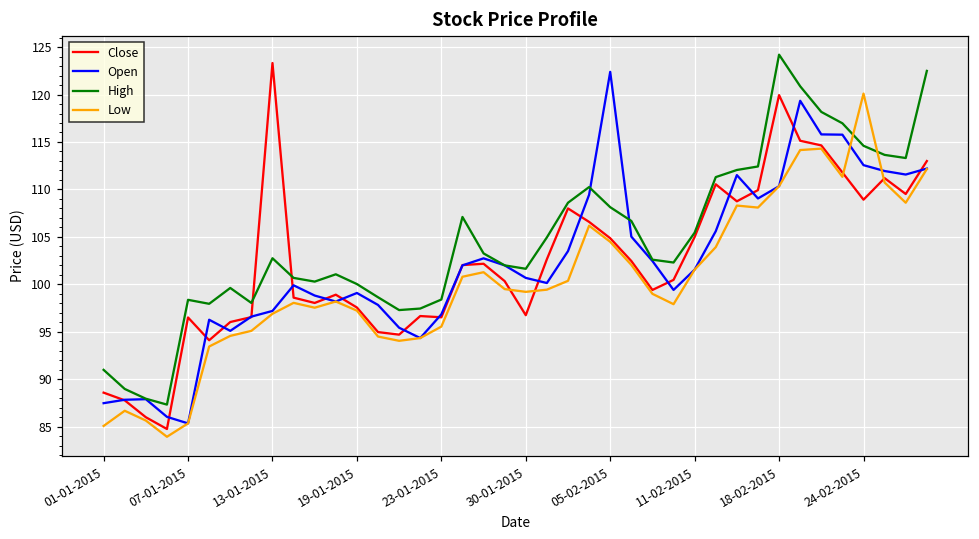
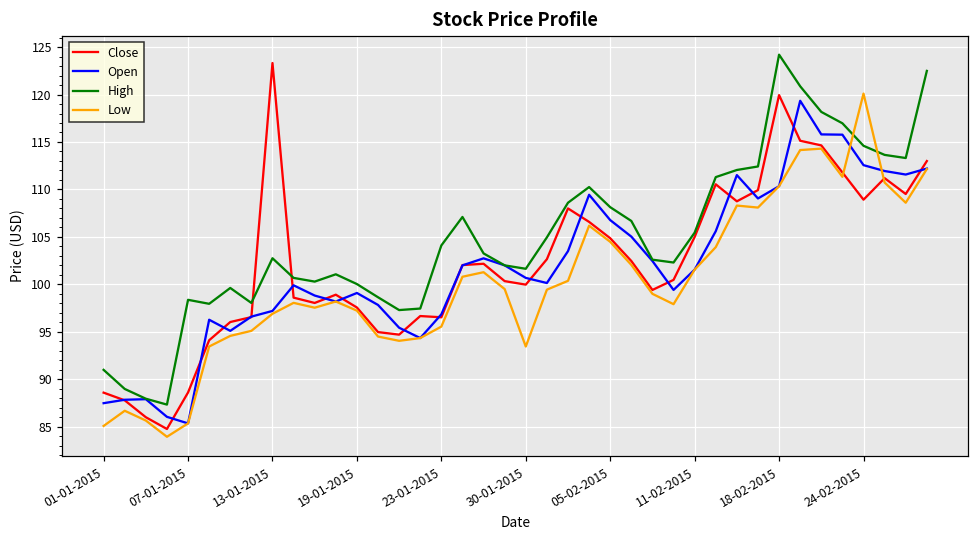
Close, 07-01-2015: 97 -> 89
High, 23-01-2015: 98 -> 104
Close, 30-01-2015: 97 -> 100
Low, 30-01-2015: 99 -> 93
Open, 05-02-2015: 122 -> 107
